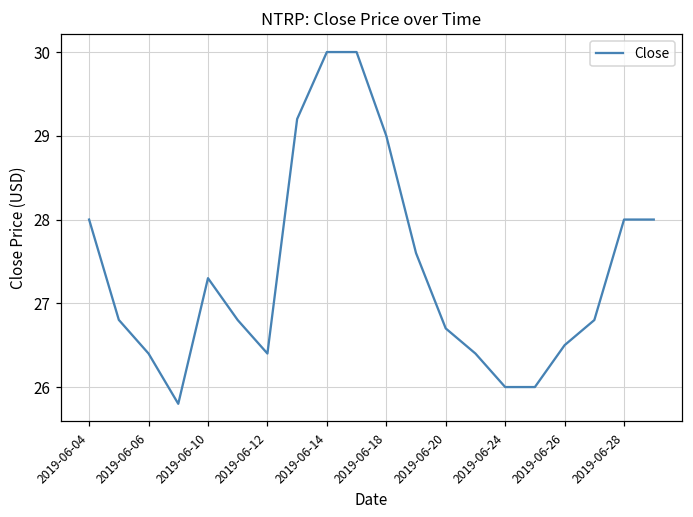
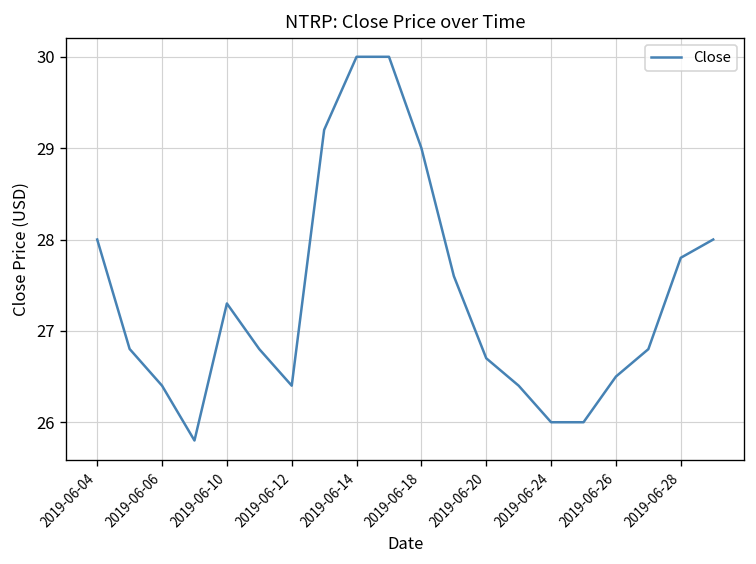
2019-06-28: 28.0 -> 27.8
